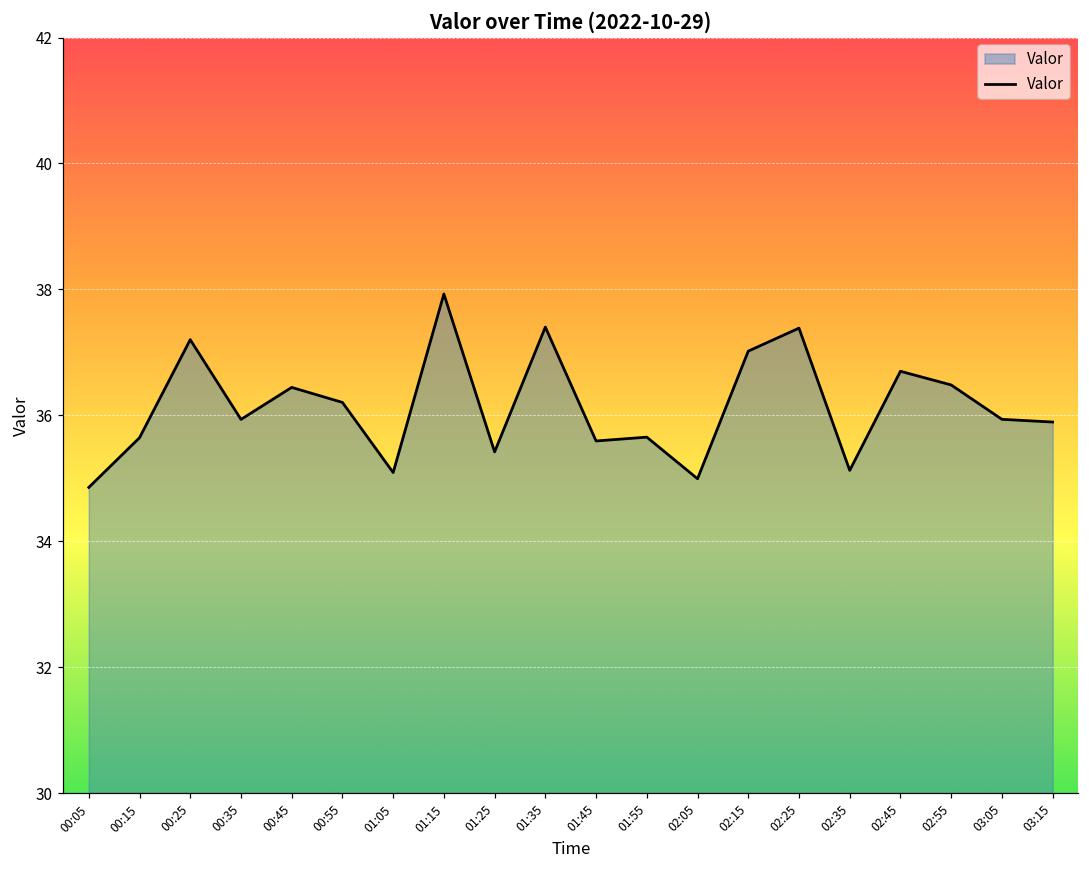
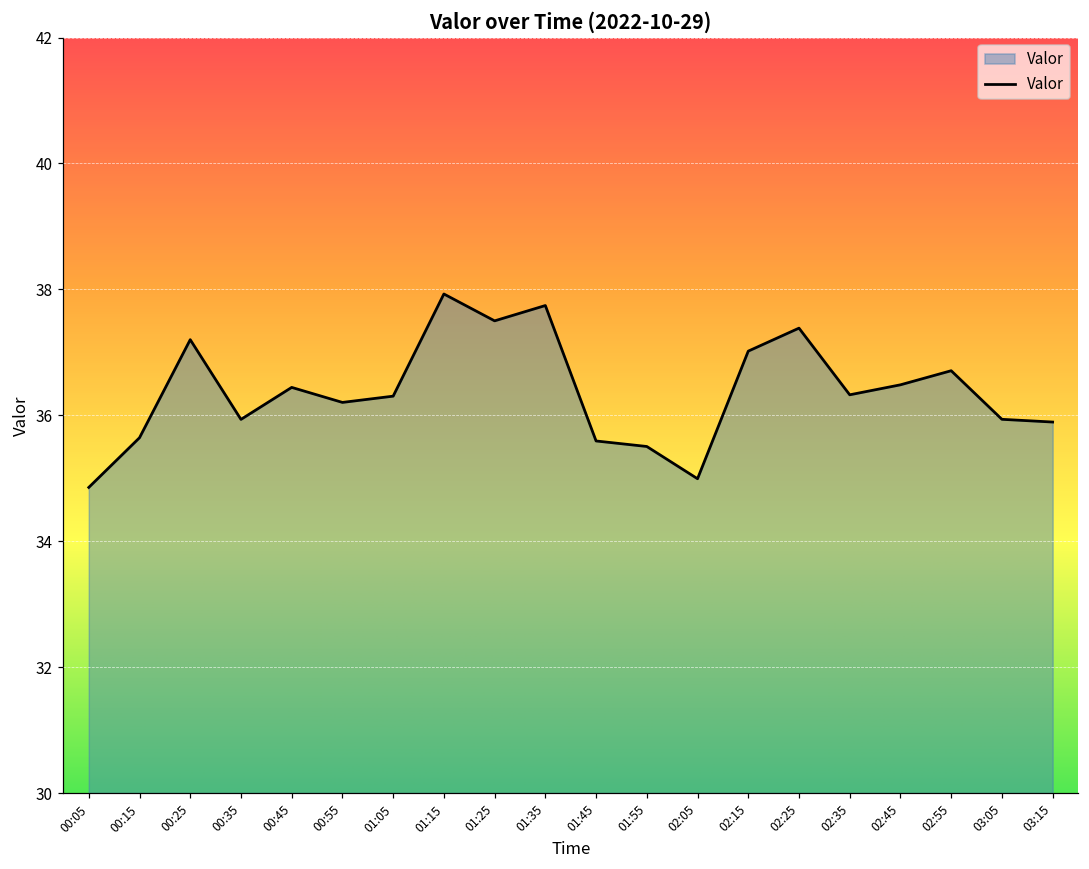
01:05: 35.1 -> 36.3
01:25: 35.4 -> 37.5
01:35: 37.4 -> 37.7
01:55: 35.7 -> 35.5
02:35: 35.1 -> 36.3
02:45: 36.7 -> 36.5
02:55: 36.5 -> 36.7
